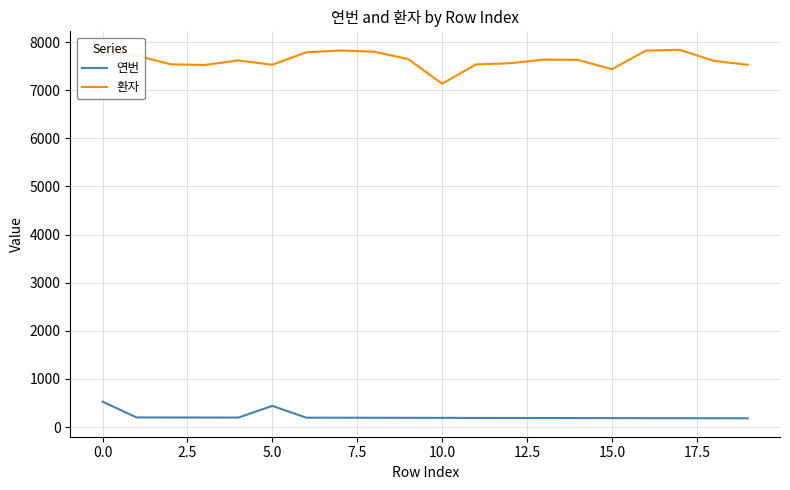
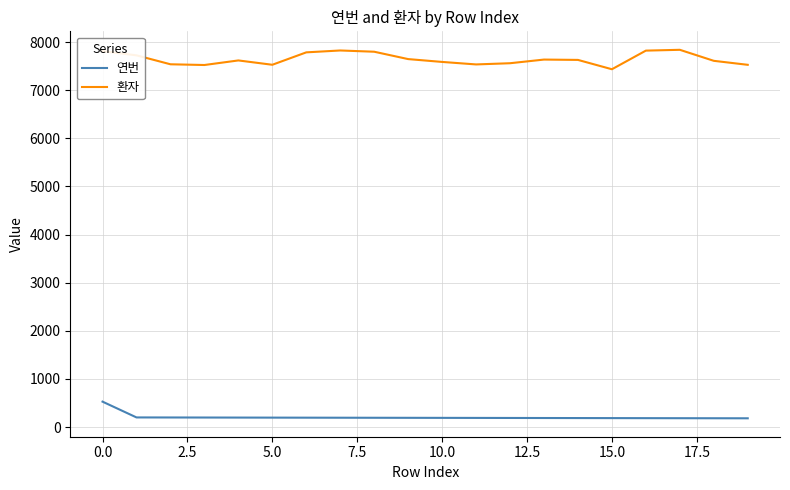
연번, 5.0: 400 -> 200
환자, 10.0: 7100 -> 7600
